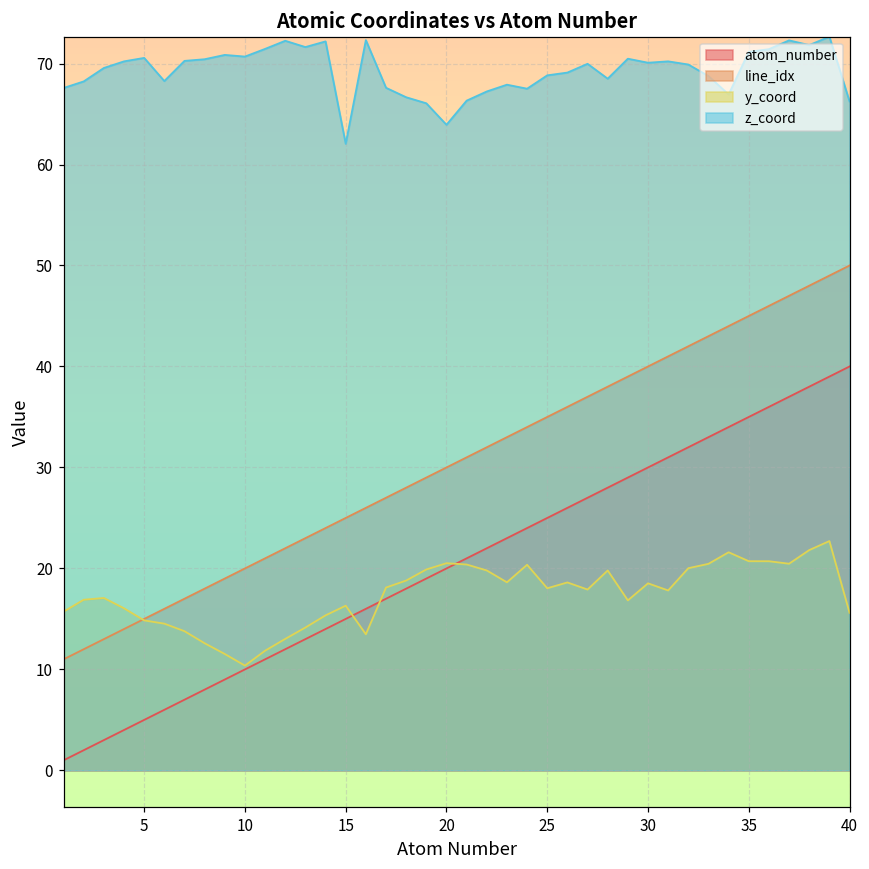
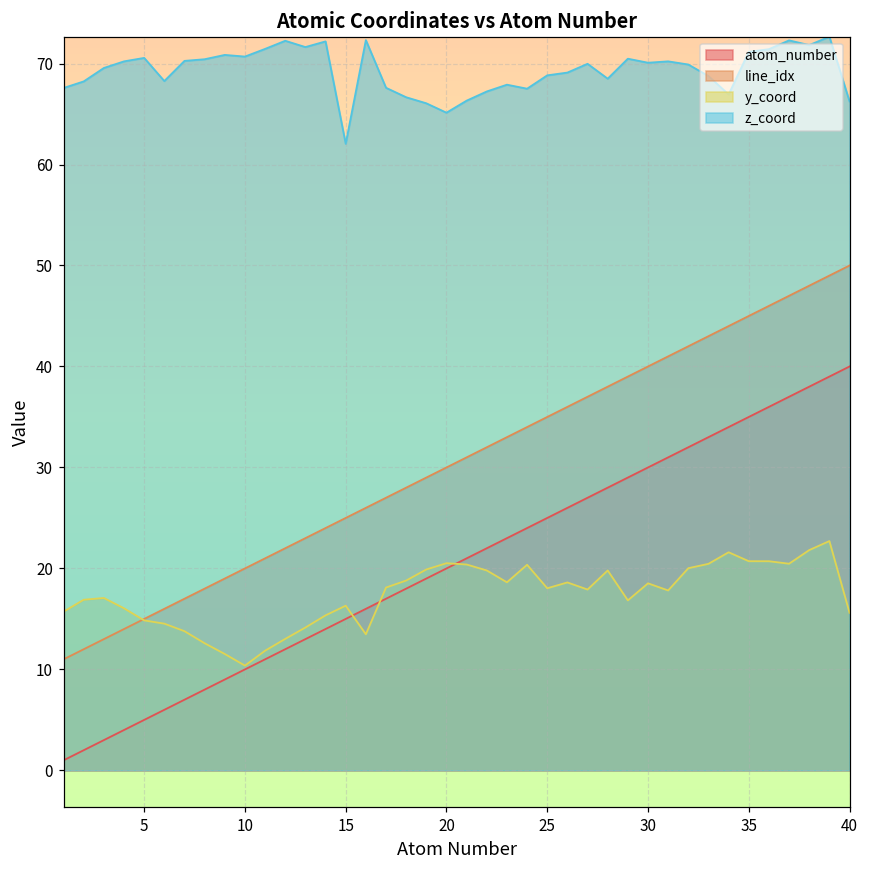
z_coord, 20: 64 -> 65
